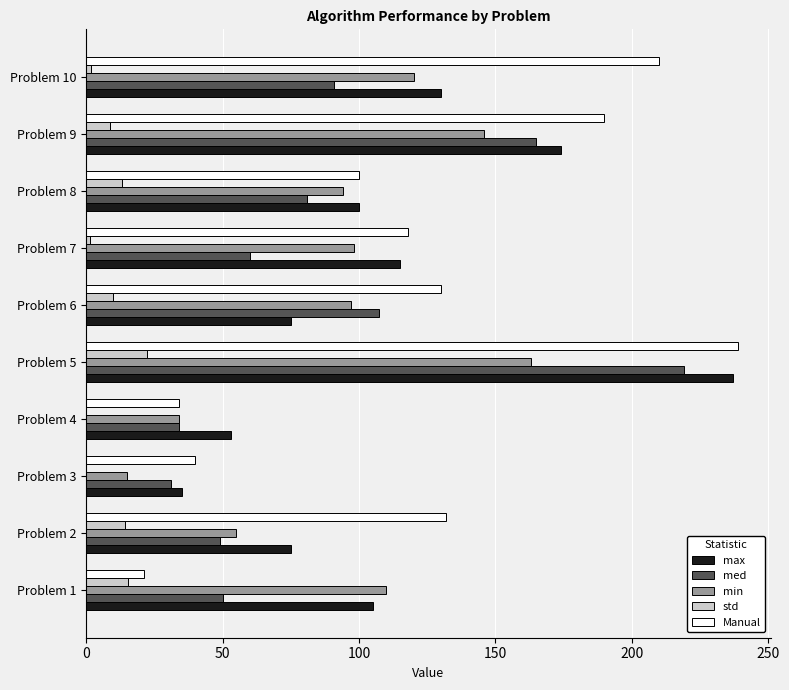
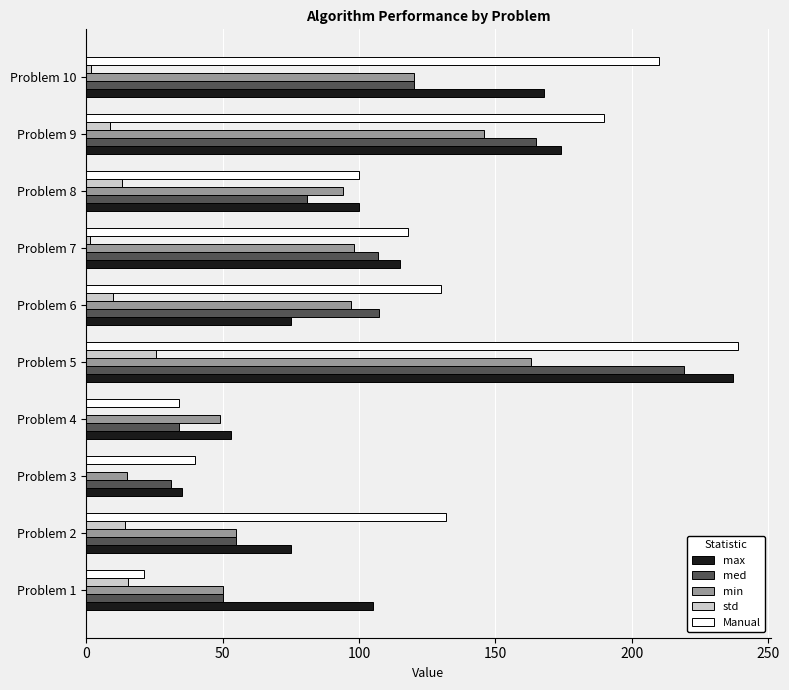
med, Problem 10: 91 -> 120
max, Problem 10: 130 -> 168
med, Problem 7: 60 -> 107
std, Problem 5: 22 -> 26
min, Problem 4: 34 -> 49
med, Problem 2: 49 -> 55
min, Problem 1: 110 -> 50
